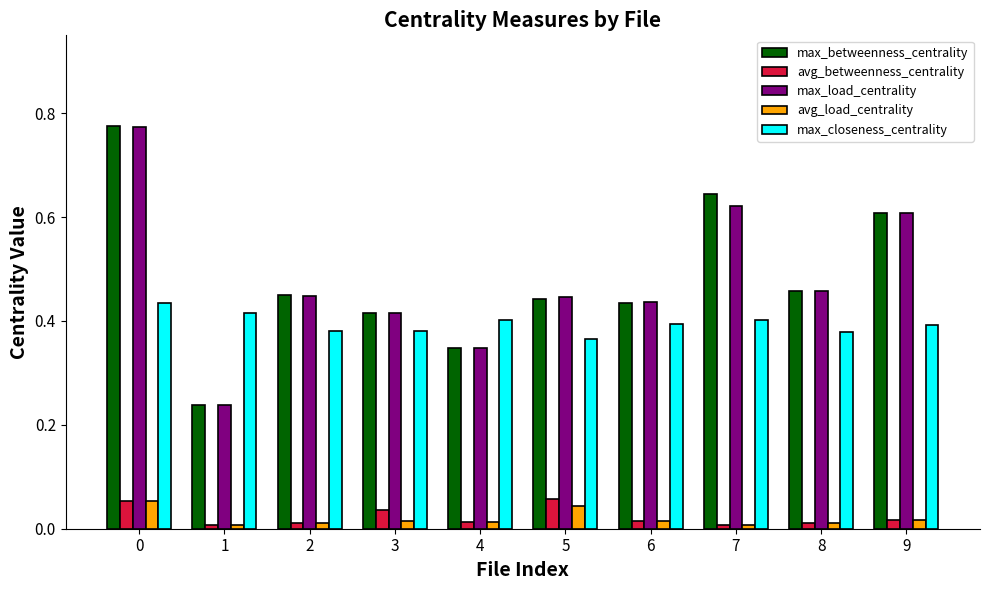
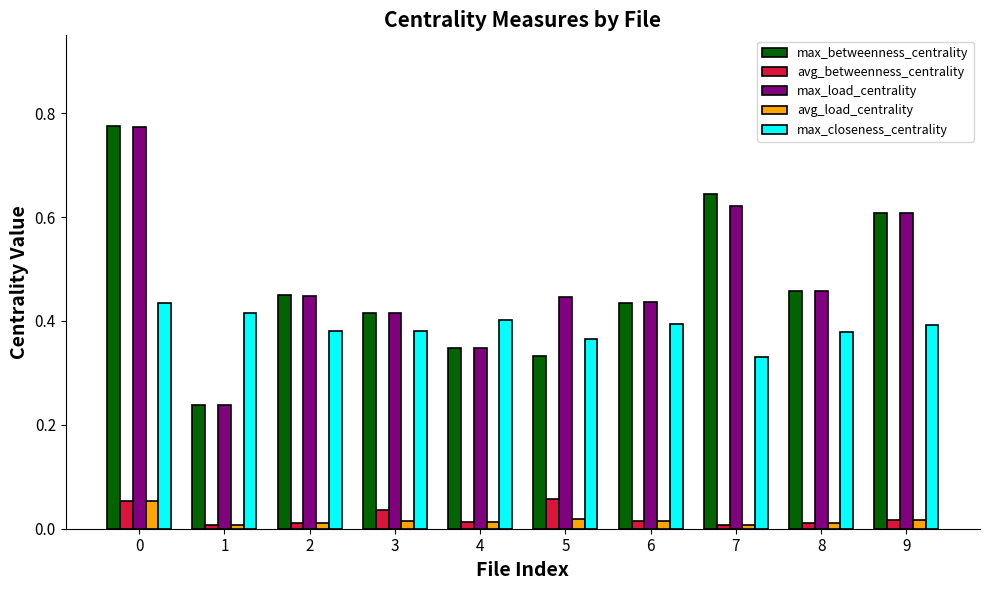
max_betweenness_centrality, 5: 0.44 -> 0.33
avg_load_centrality, 5: 0.04 -> 0.02
max_closeness_centrality, 7: 0.40 -> 0.33
